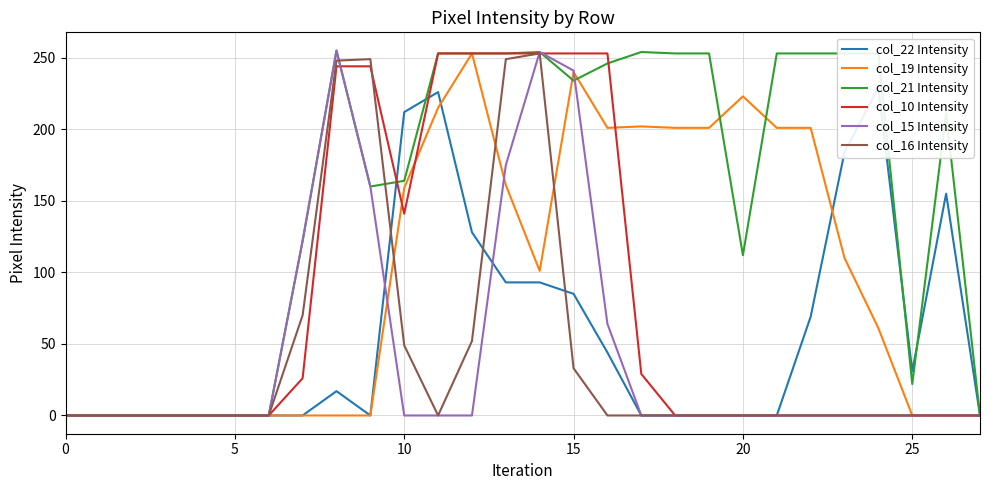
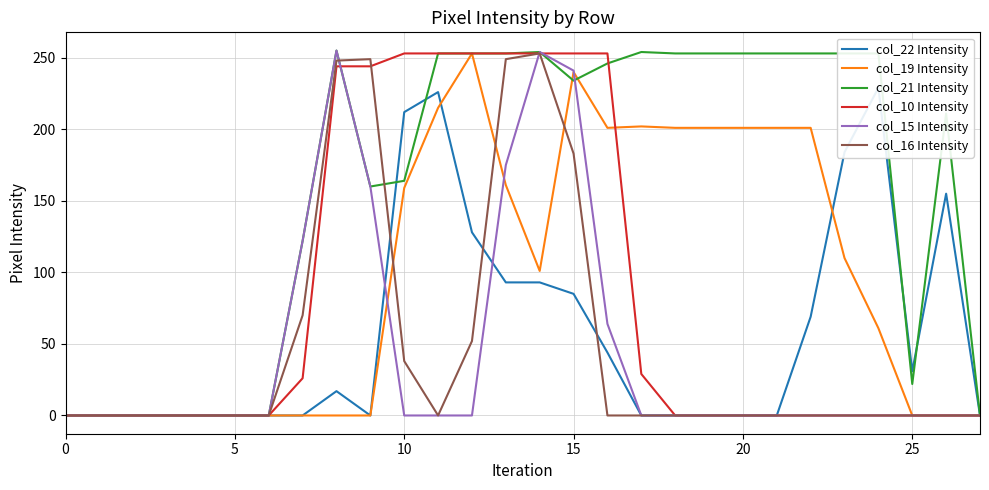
col_10 Intensity, 10: 141 -> 253
col_16 Intensity, 10: 49 -> 38
col_16 Intensity, 15: 33 -> 183
col_19 Intensity, 20: 223 -> 201
col_21 Intensity, 20: 112 -> 253
